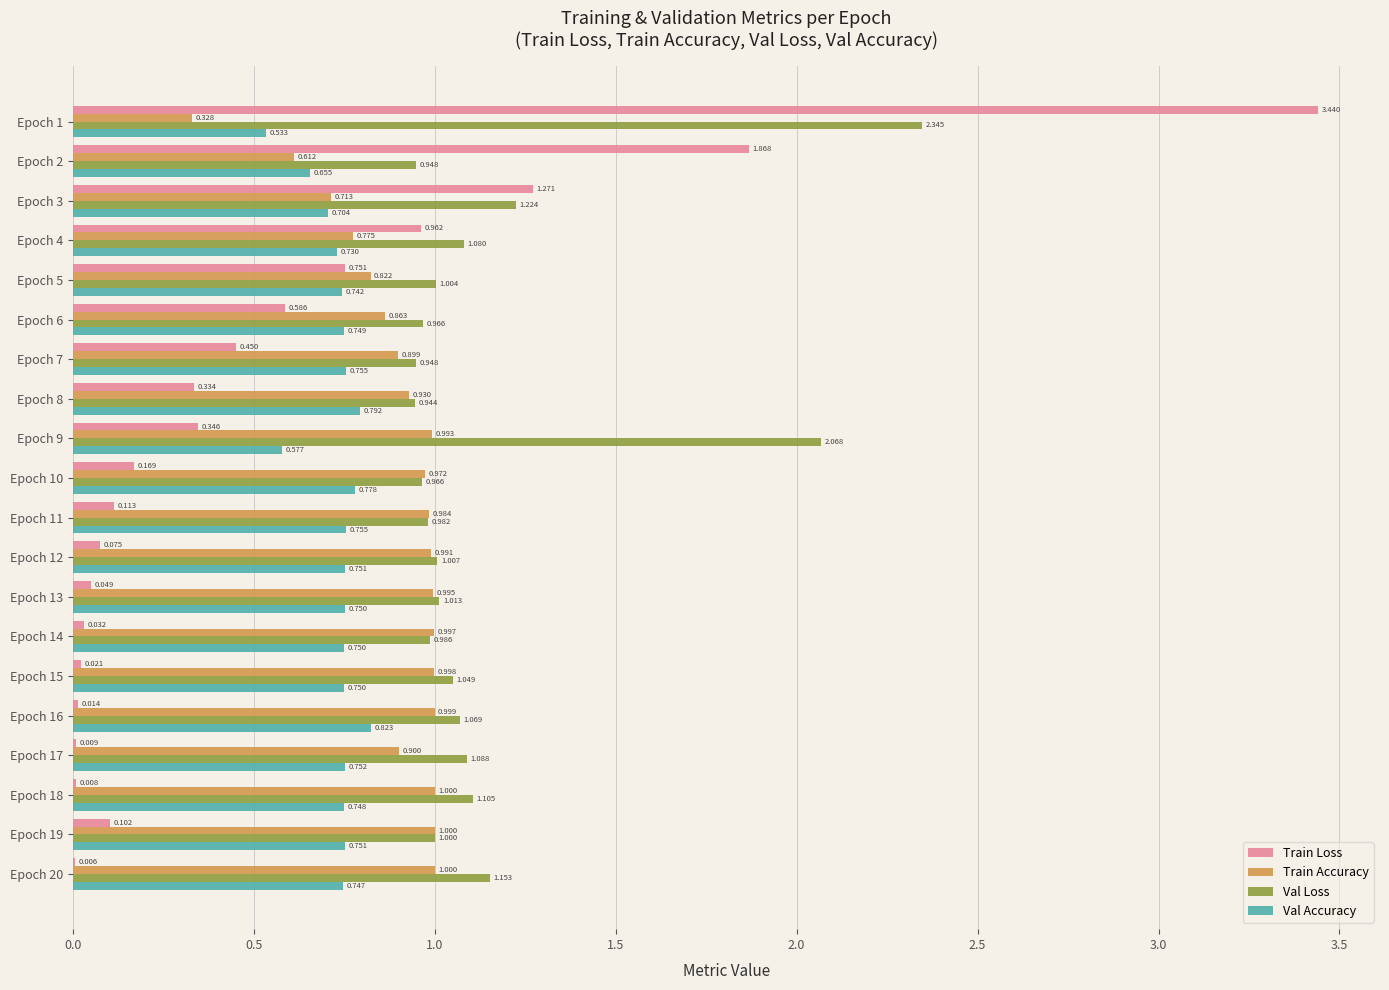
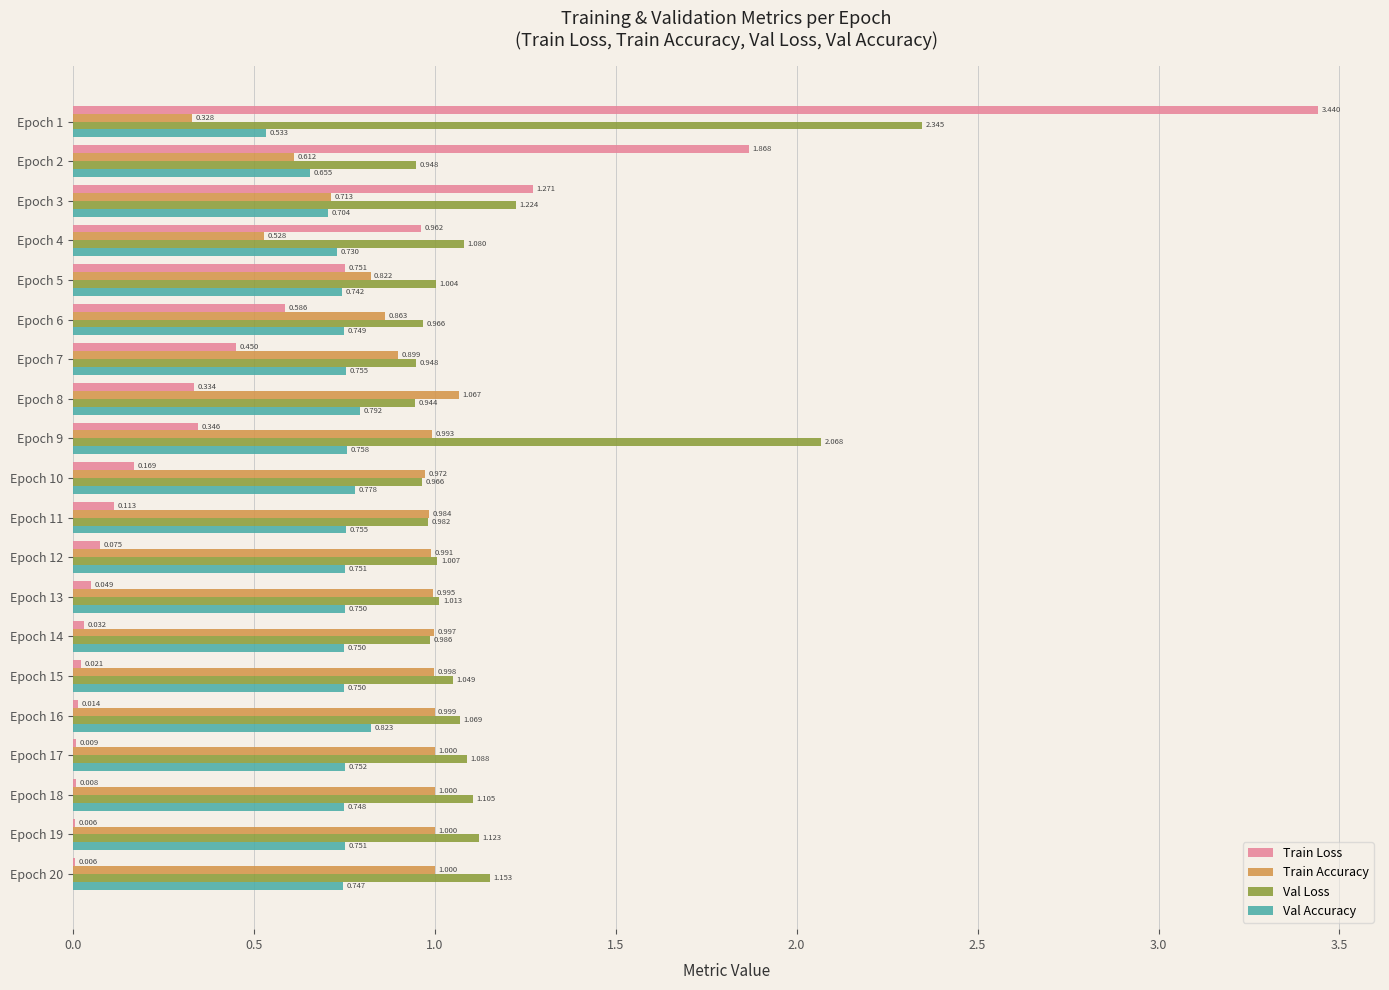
Train Accuracy, Epoch 4: 0.775 -> 0.528
Train Accuracy, Epoch 8: 0.930 -> 1.067
Val Accuracy, Epoch 9: 0.577 -> 0.758
Train Accuracy, Epoch 17: 0.900 -> 1.000
Train Loss, Epoch 19: 0.102 -> 0.006
Val Loss, Epoch 19: 1.000 -> 1.123
